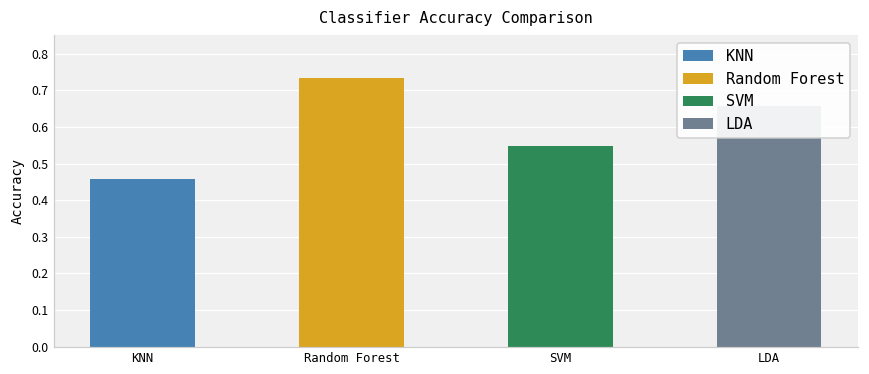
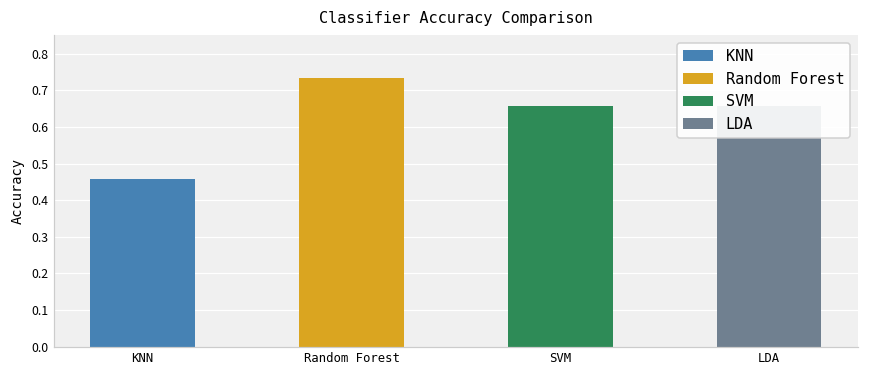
SVM: 0.55 -> 0.66
